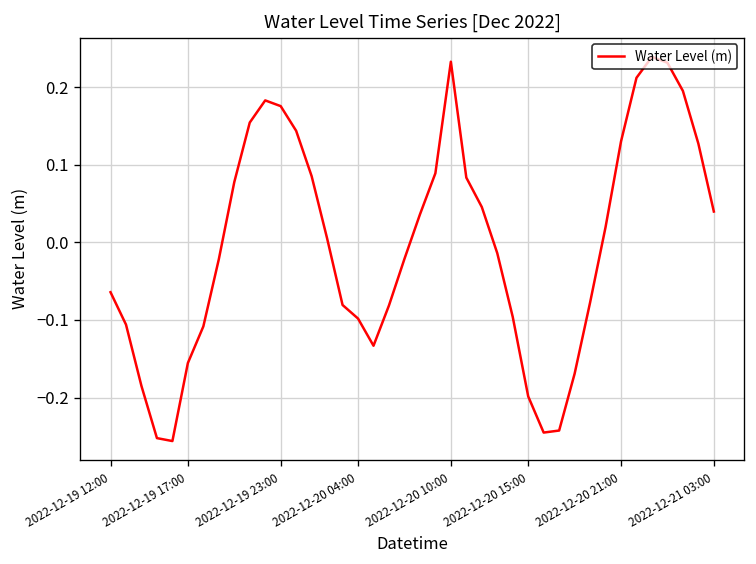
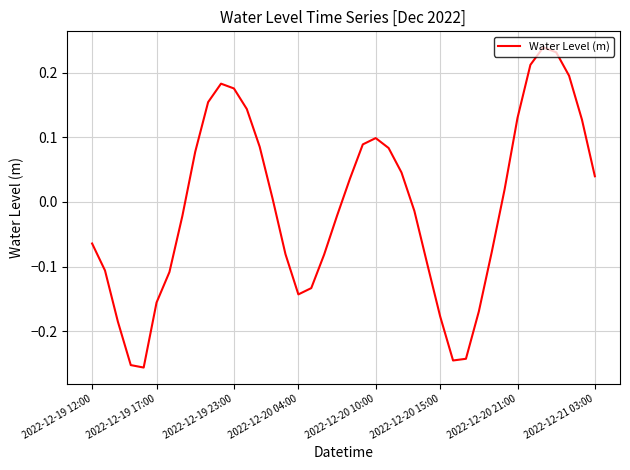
2022-12-20 04:00: -0.10 -> -0.14
2022-12-20 10:00: 0.23 -> 0.10
2022-12-20 15:00: -0.20 -> -0.18
